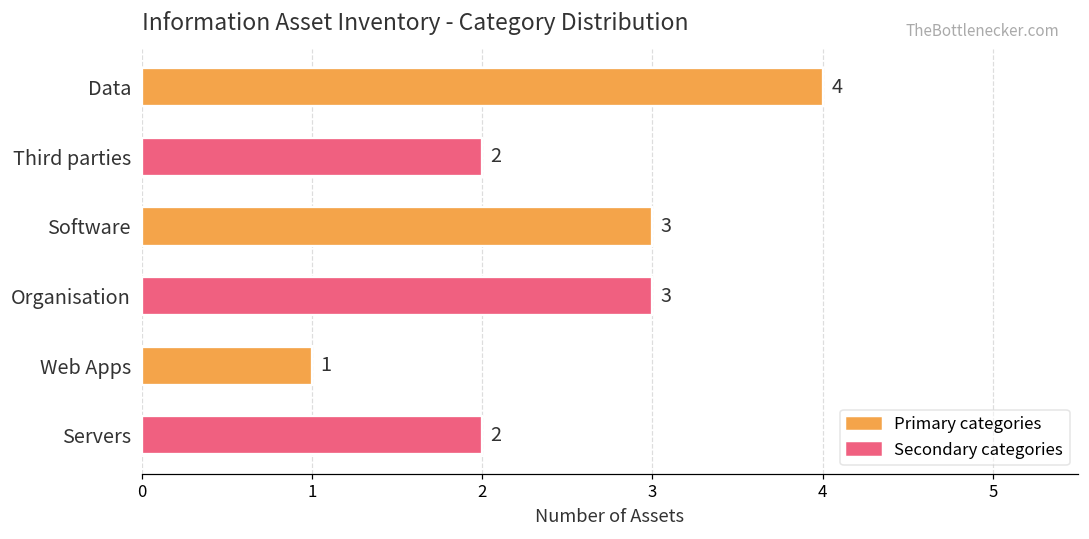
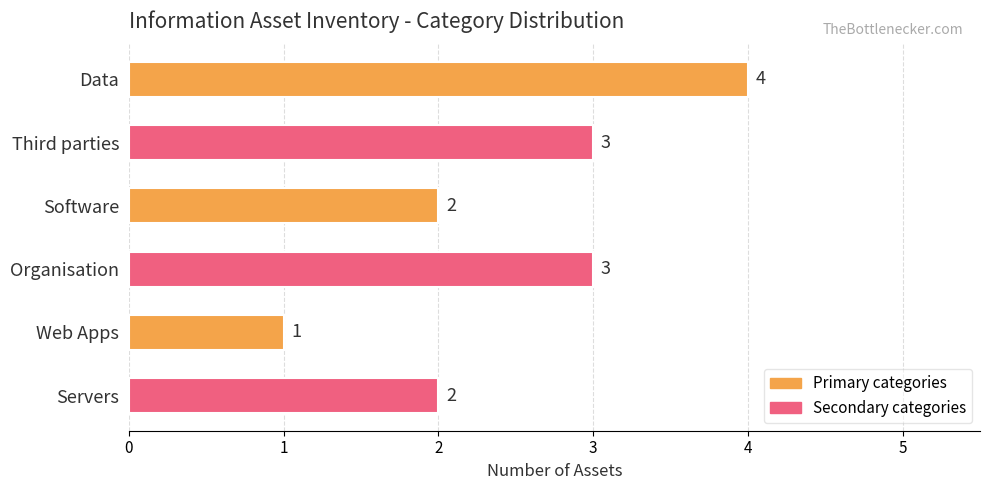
Third parties: 2 -> 3
Software: 3 -> 2
